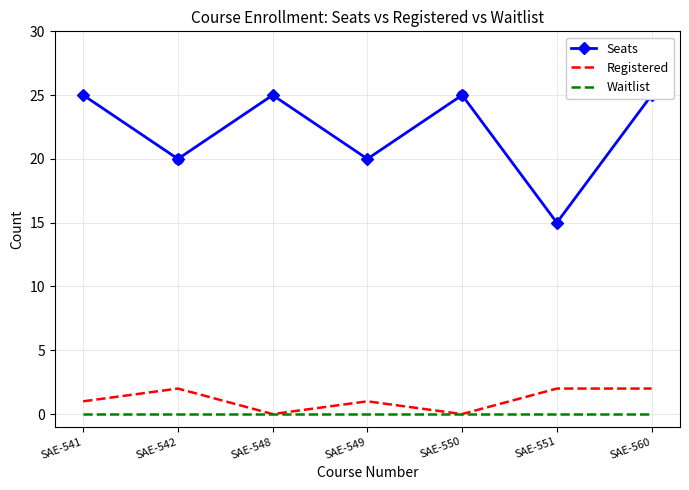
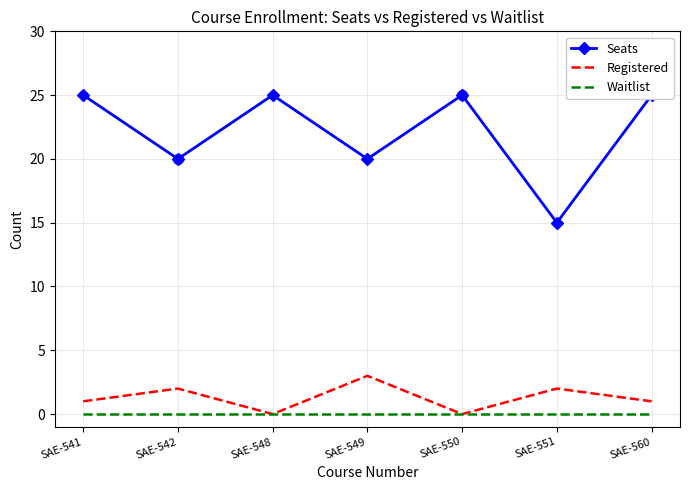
Registered, SAE-549: 1 -> 3
Registered, SAE-560: 2 -> 1
